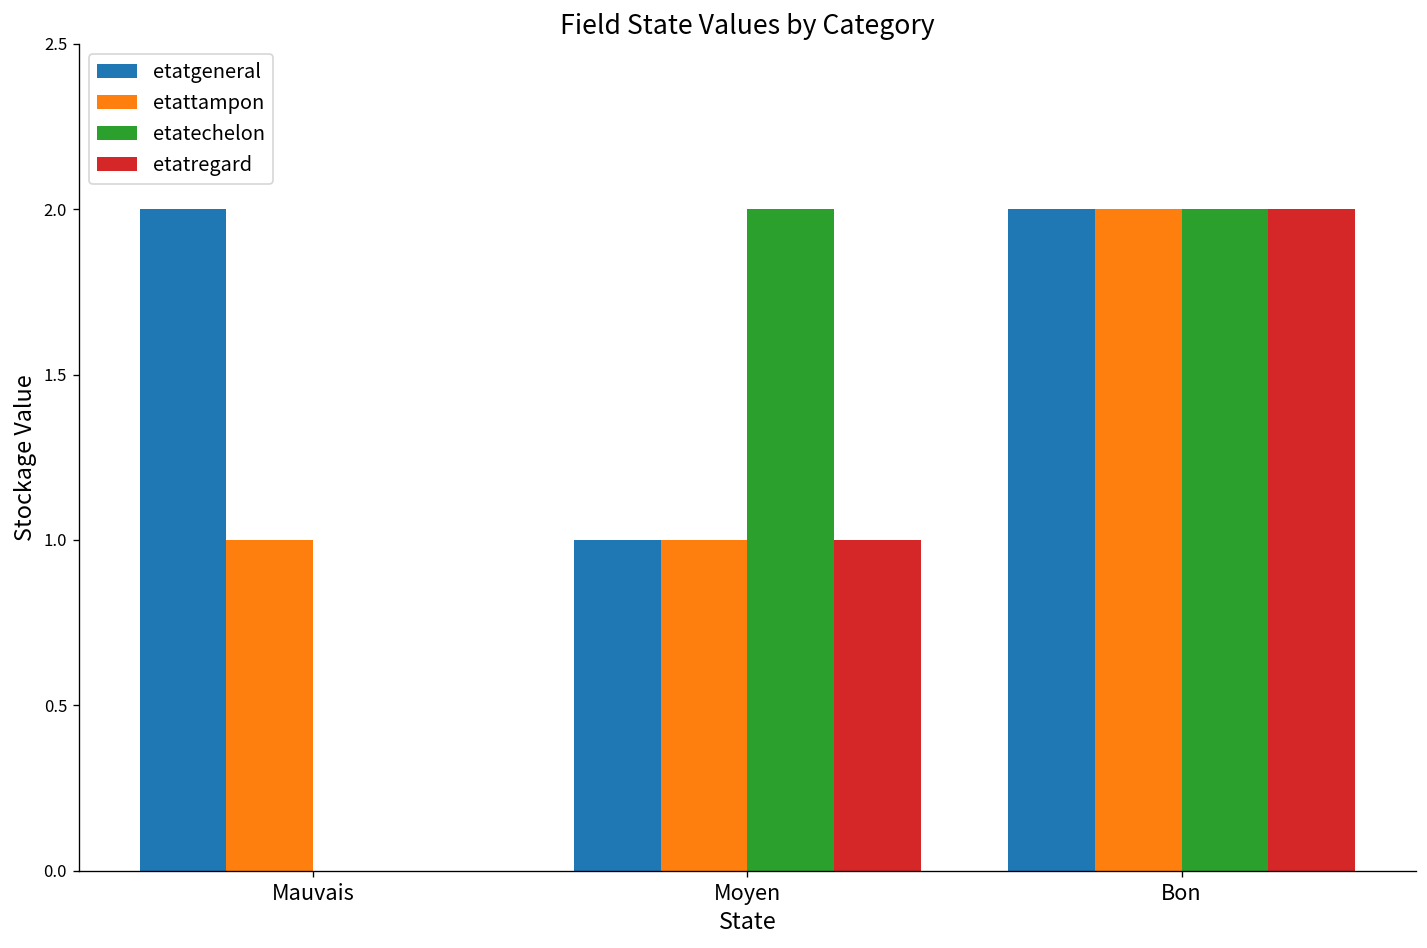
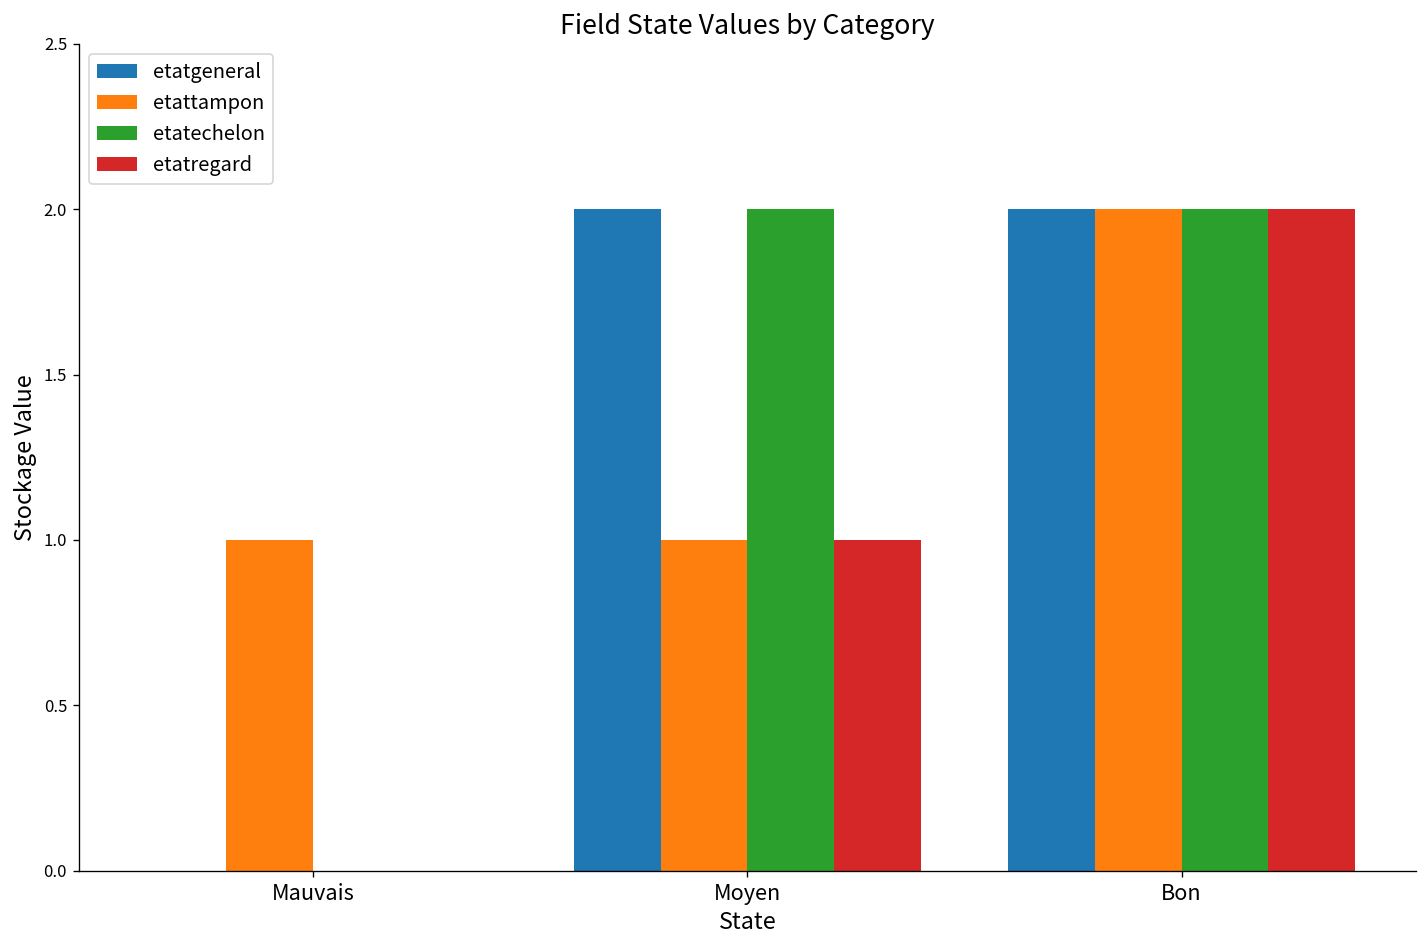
etatgeneral, Mauvais: 2 -> 0
etatgeneral, Moyen: 1 -> 2
